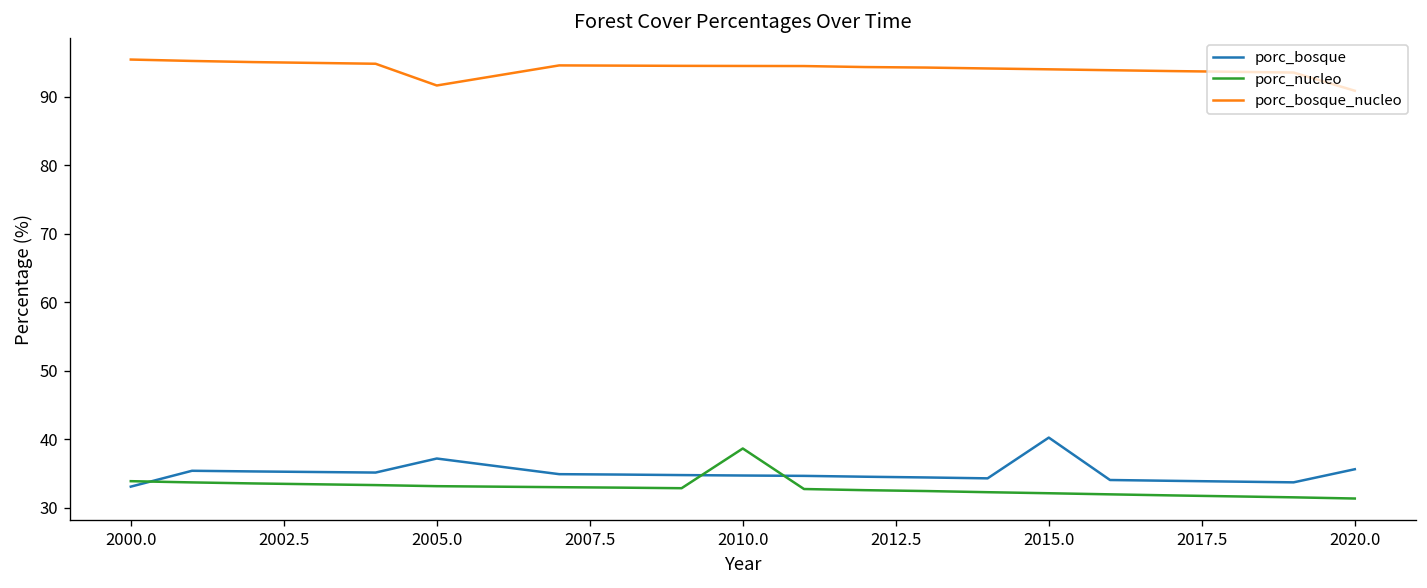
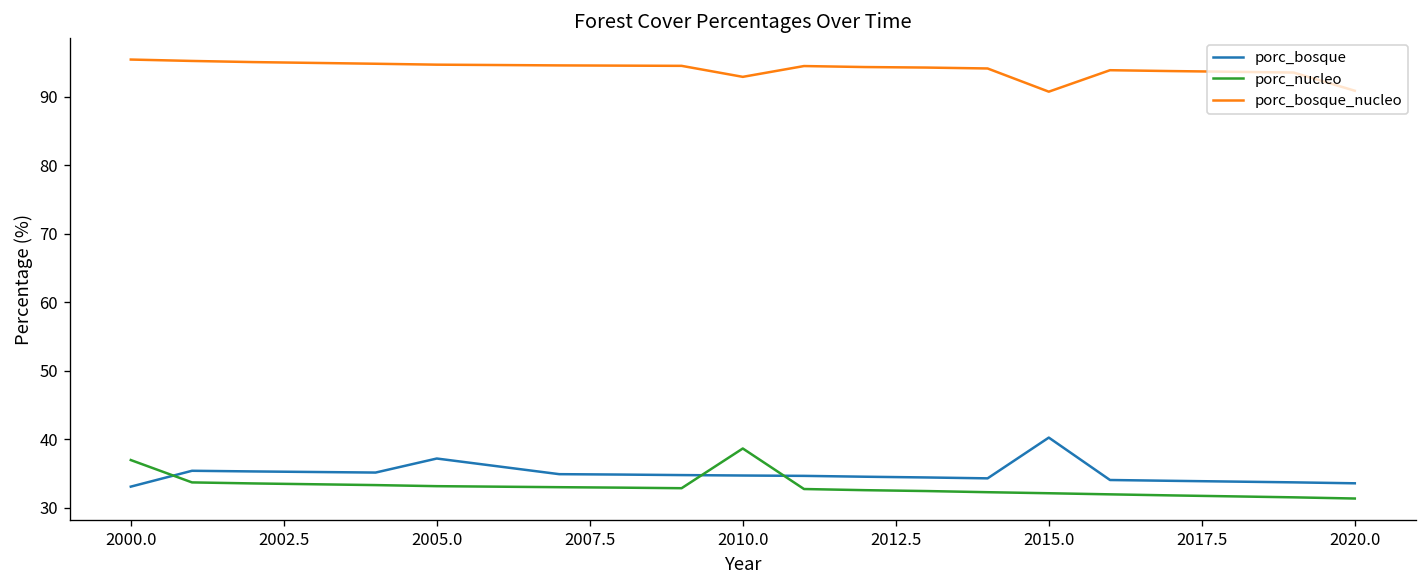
porc_nucleo, 2000.0: 34 -> 37
porc_bosque_nucleo, 2005.0: 92 -> 95
porc_bosque_nucleo, 2010.0: 94 -> 93
porc_bosque_nucleo, 2015.0: 94 -> 91
porc_bosque, 2020.0: 36 -> 34
